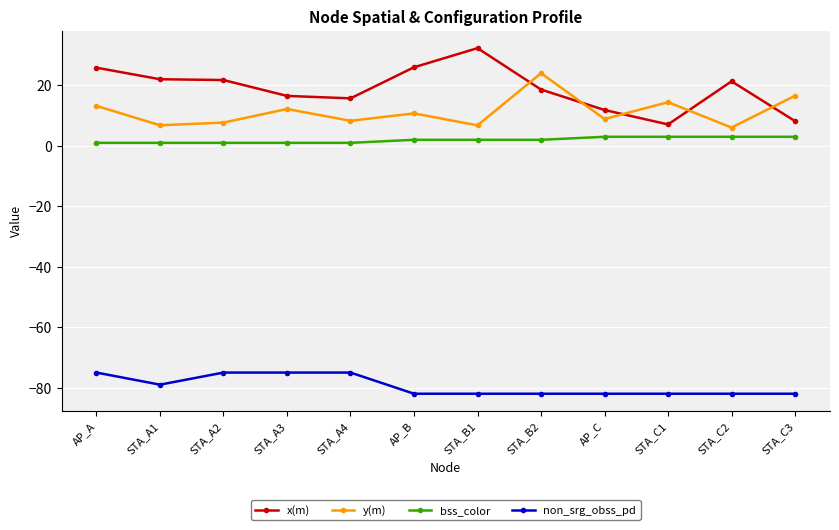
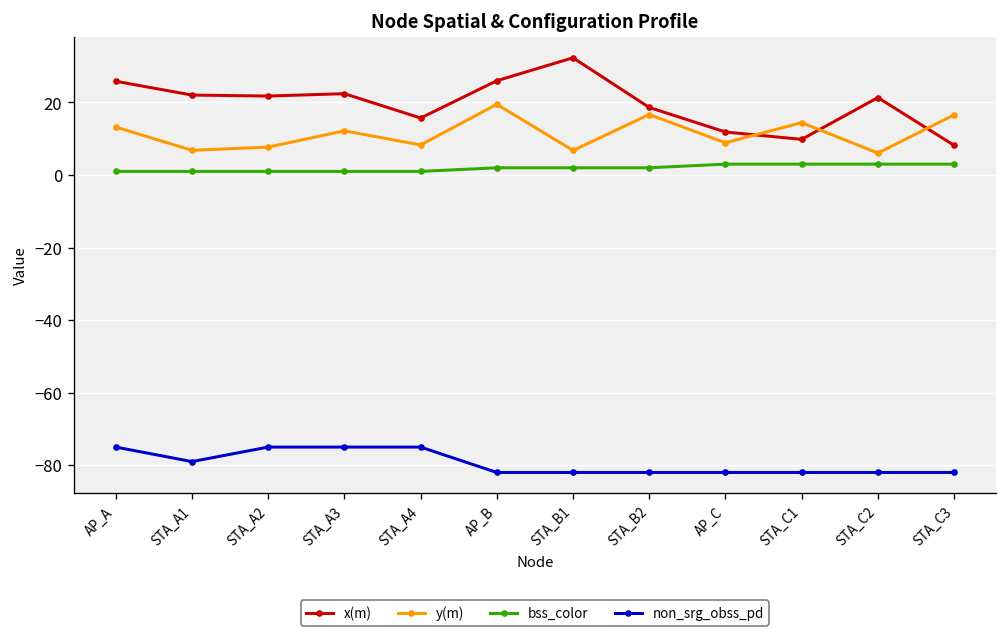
x(m), STA_A3: 17 -> 22
y(m), AP_B: 11 -> 19
y(m), STA_B2: 24 -> 17
x(m), STA_C1: 7 -> 10
